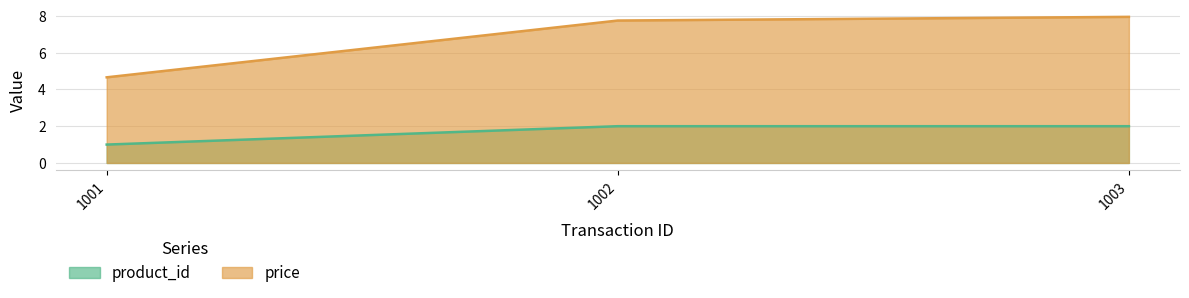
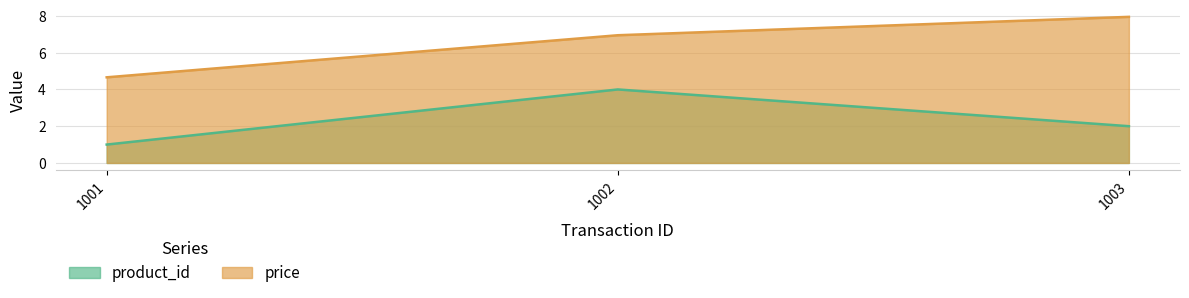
product_id, 1002: 2 -> 4
price, 1002: 7.8 -> 7.0
